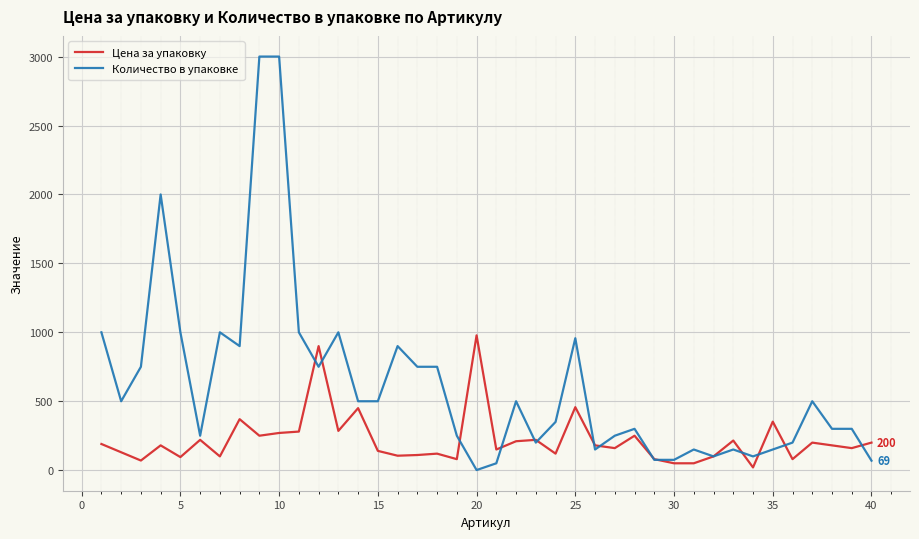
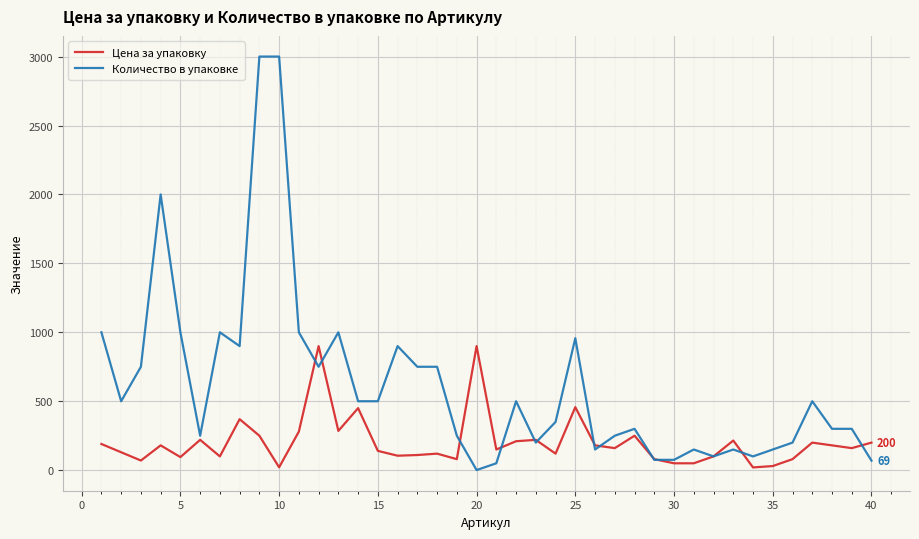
Цена за упаковку, 10: 270 -> 20
Цена за упаковку, 20: 980 -> 900
Цена за упаковку, 35: 350 -> 30
